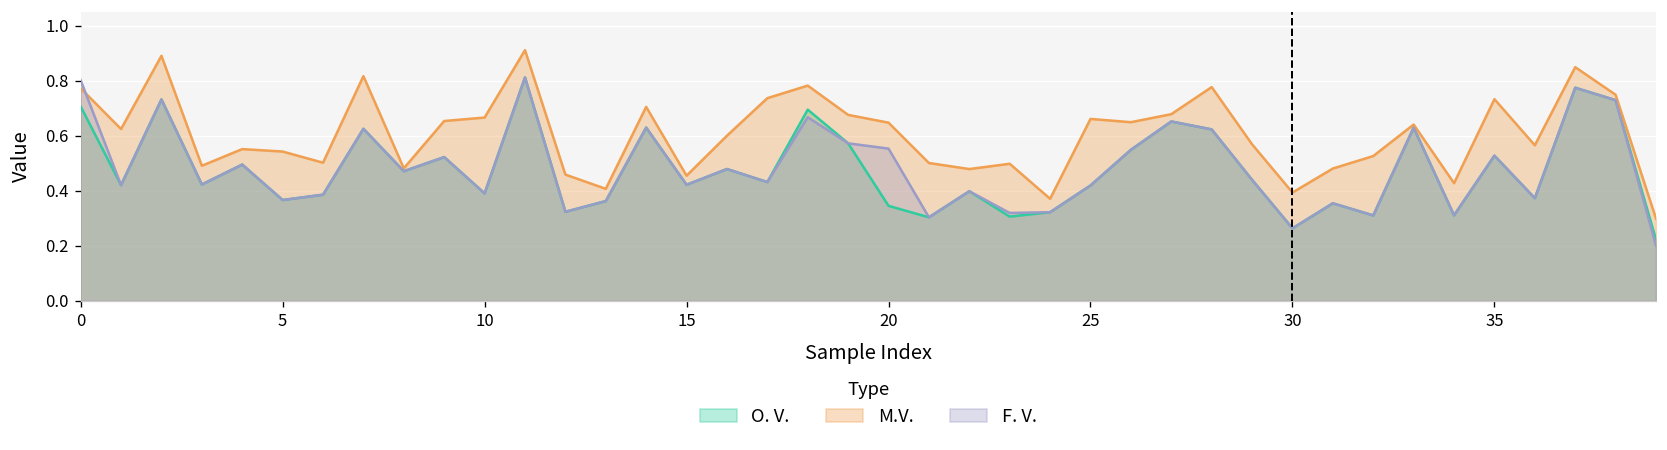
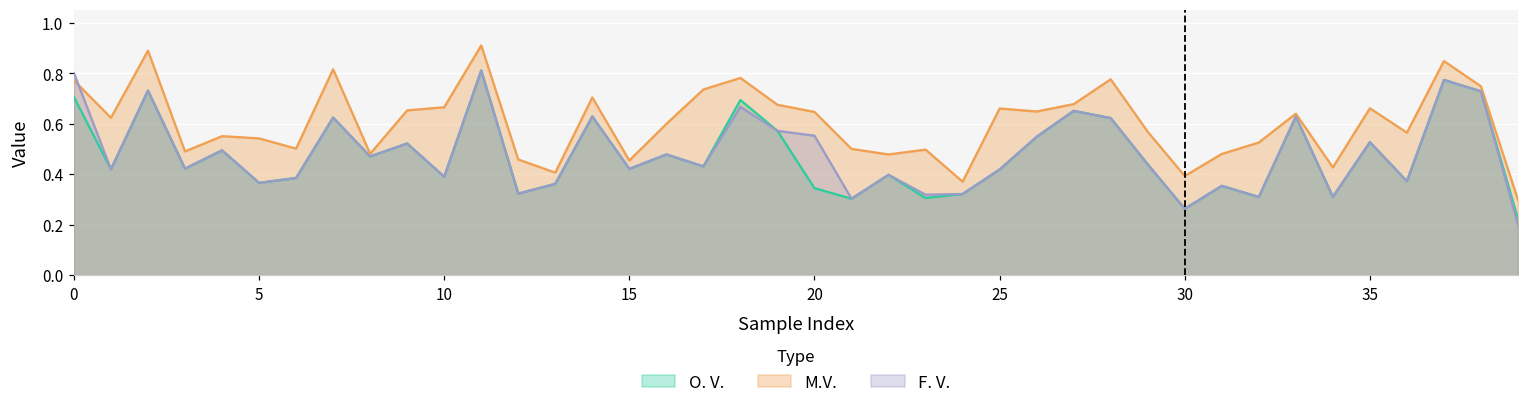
M.V., 35: 0.73 -> 0.66
